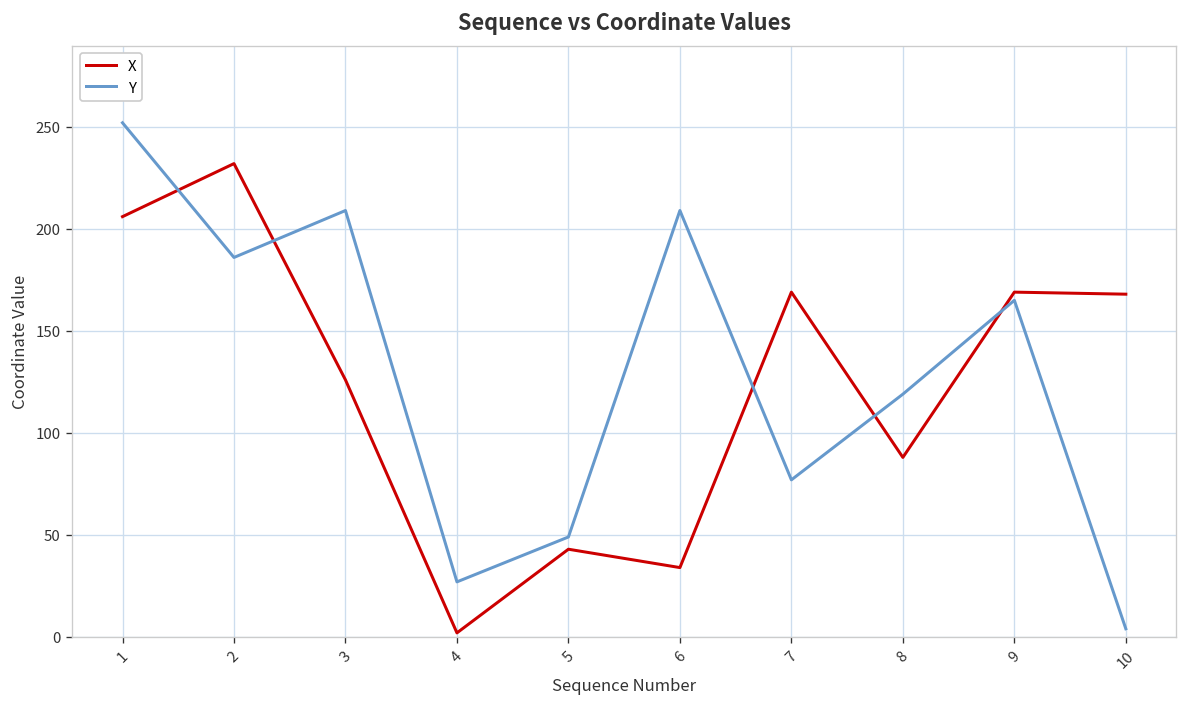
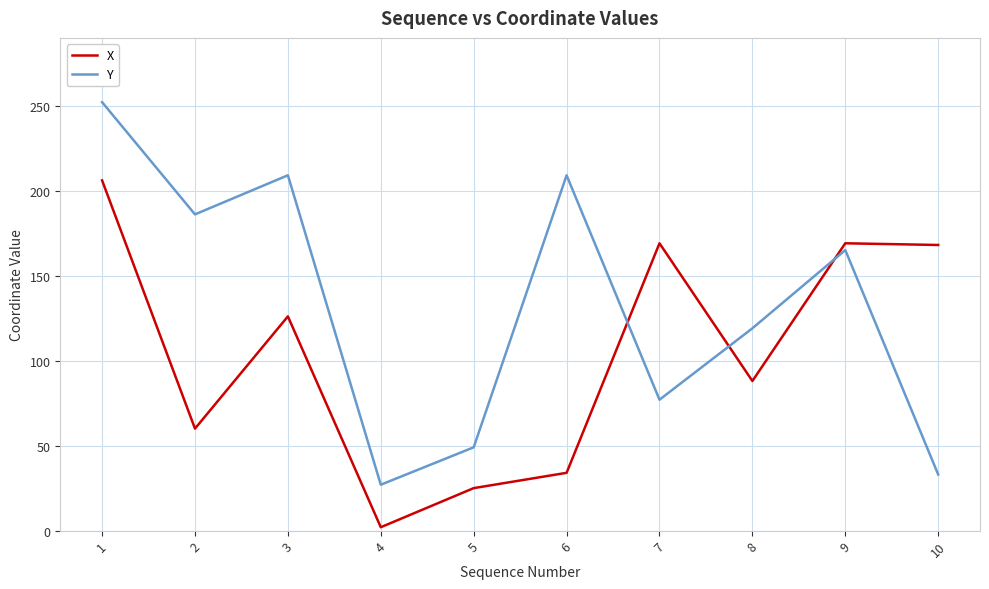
X, 2: 232 -> 60
X, 5: 43 -> 25
Y, 10: 4 -> 33
